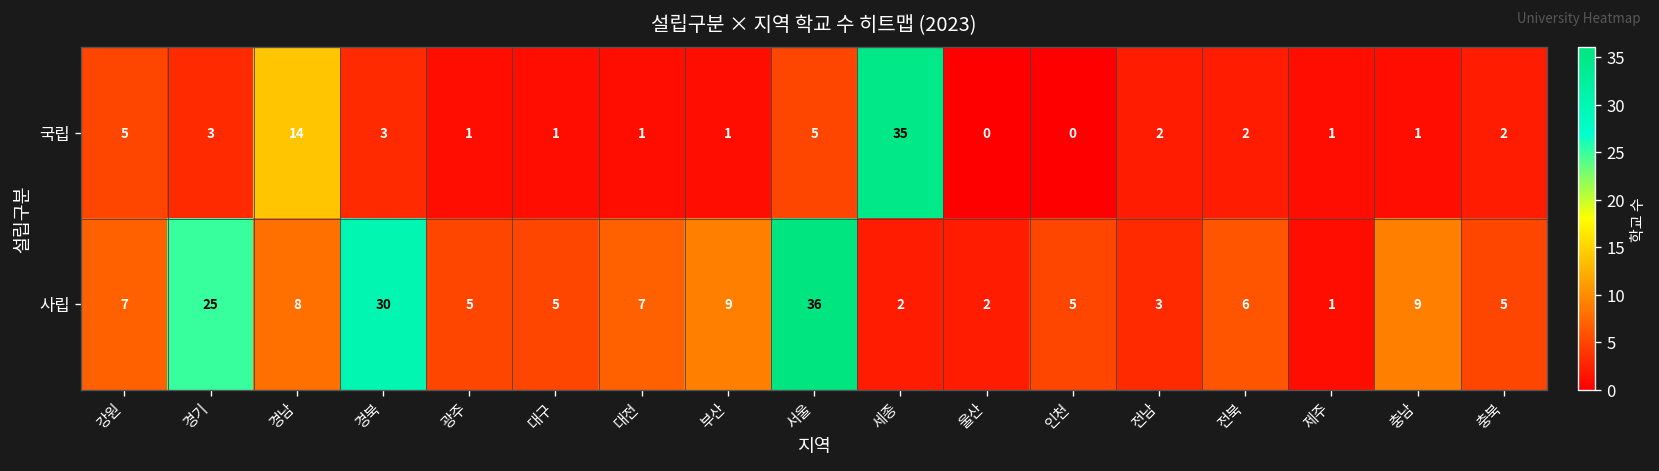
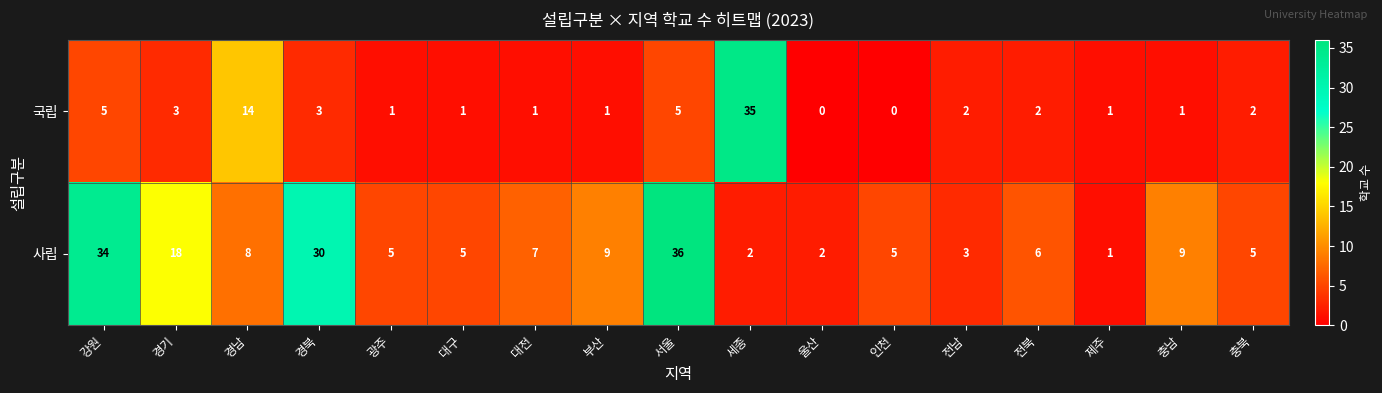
사립, 강원: 7 -> 34
사립, 경기: 25 -> 18
